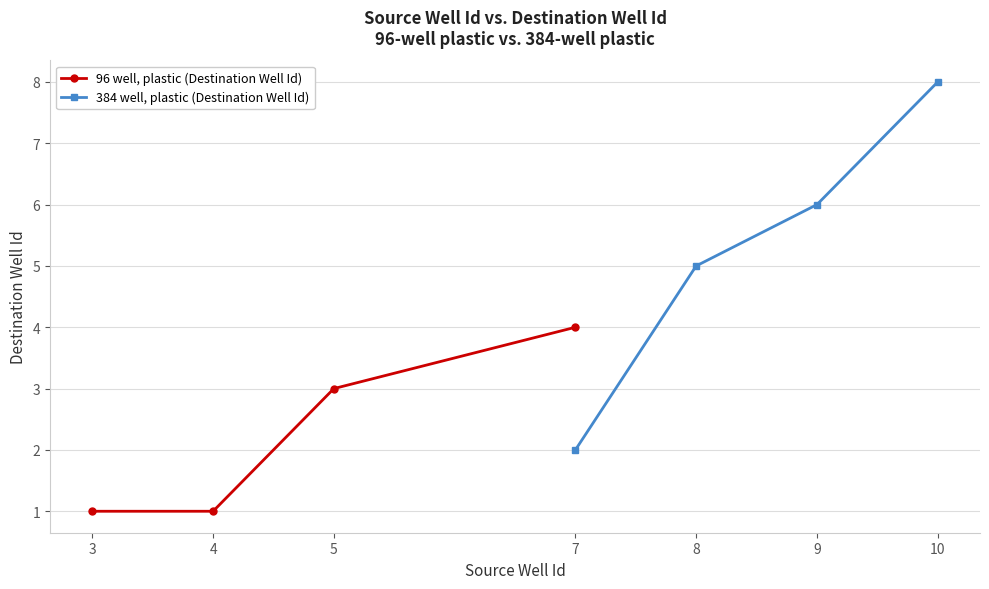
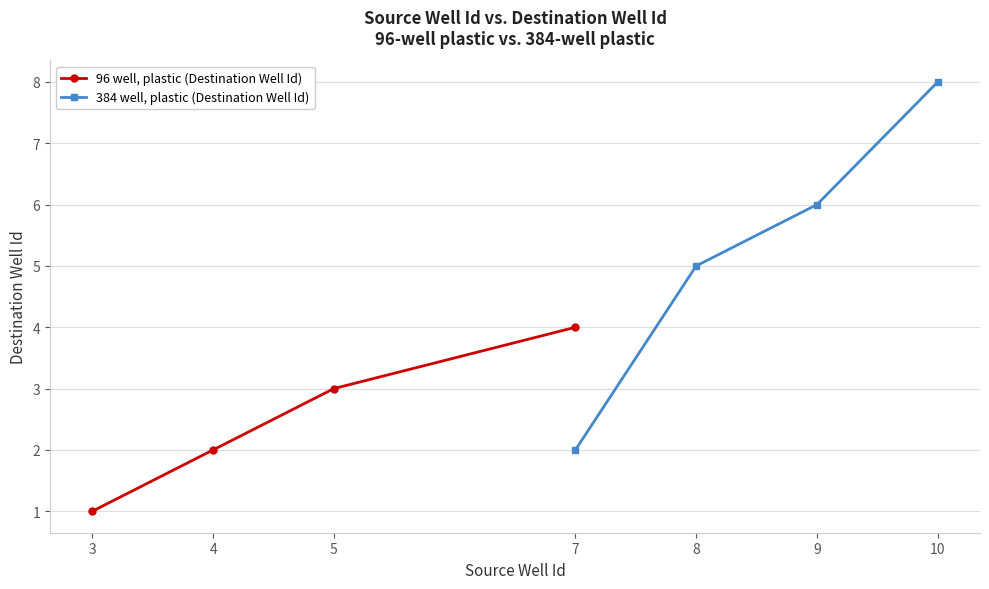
96 well, plastic (Destination Well Id), 4: 1 -> 2
